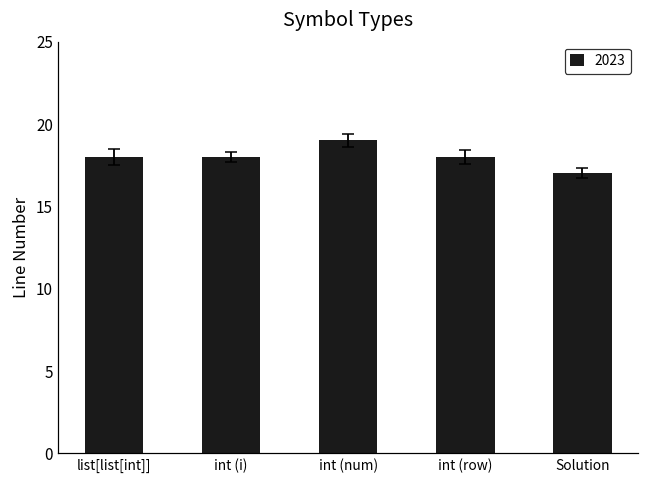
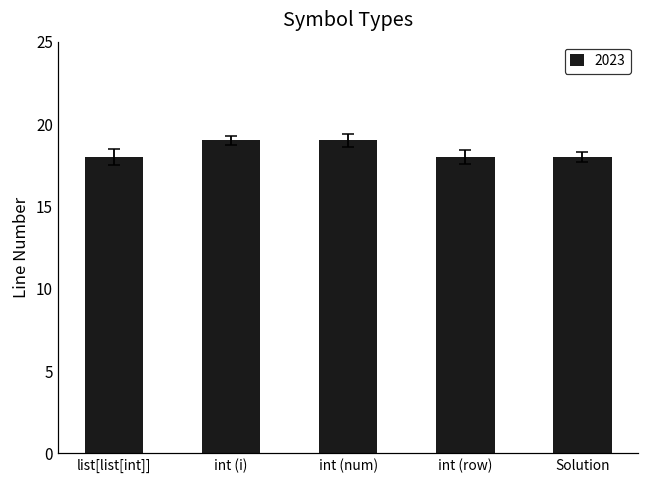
2023, int (i): 18 -> 19
2023, Solution: 17 -> 18
